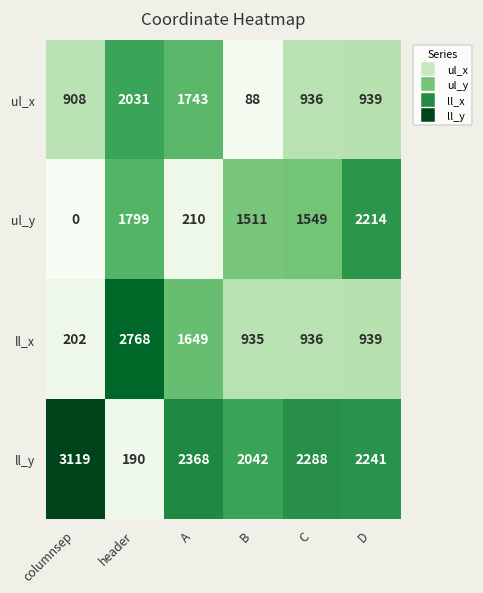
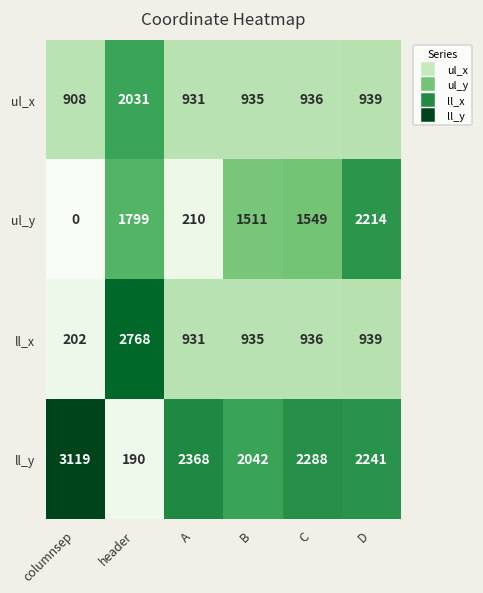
ul_x, A: 1743 -> 931
ul_x, B: 88 -> 935
ll_x, A: 1649 -> 931
